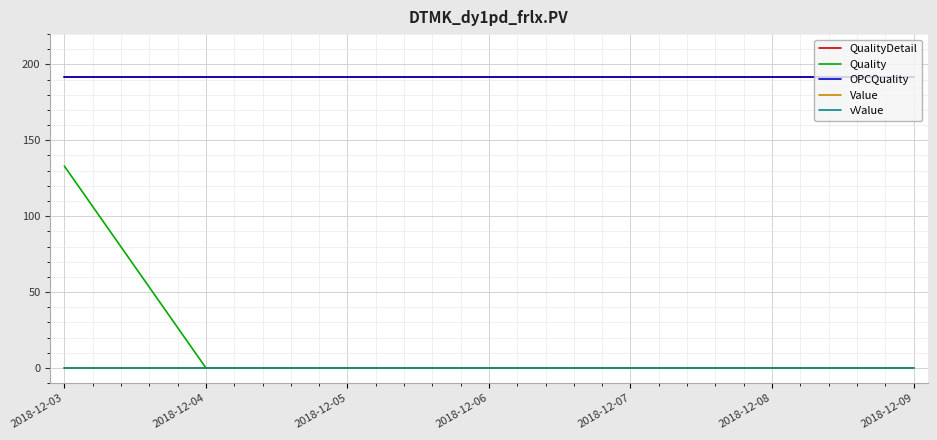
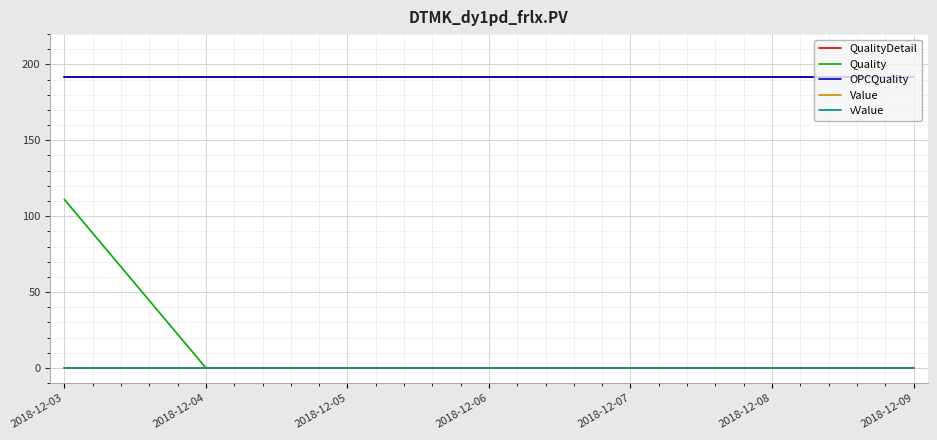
Quality, 2018-12-03: 133 -> 111
